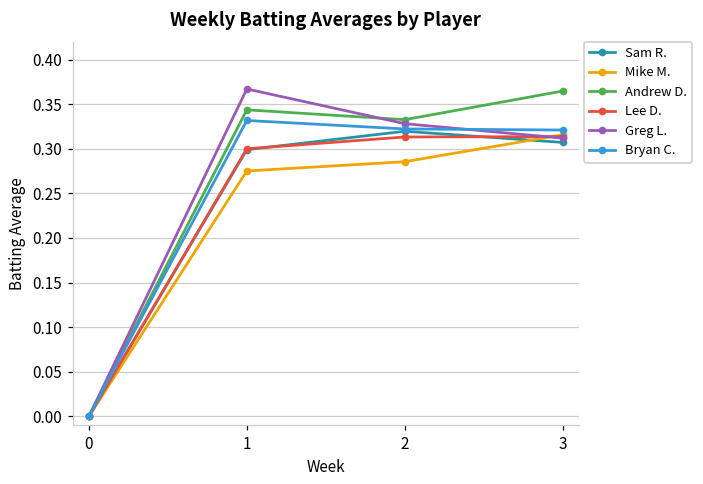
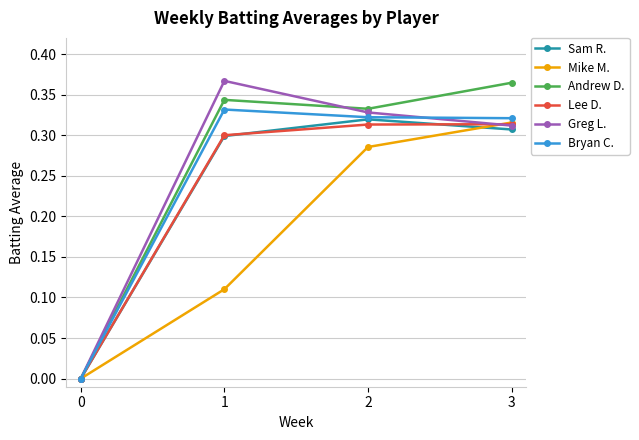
Mike M., 1: 0.28 -> 0.11
